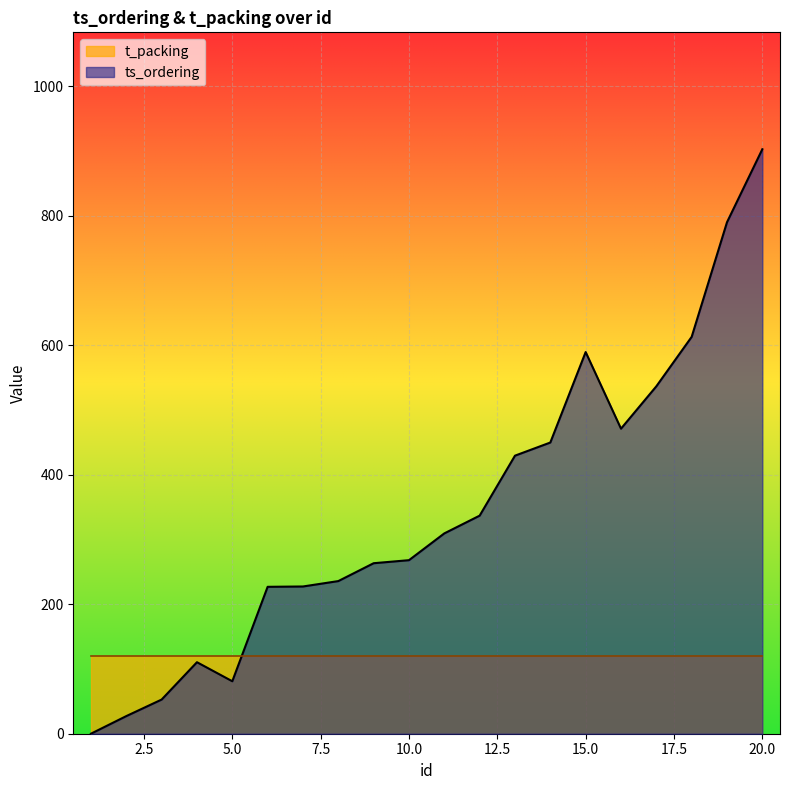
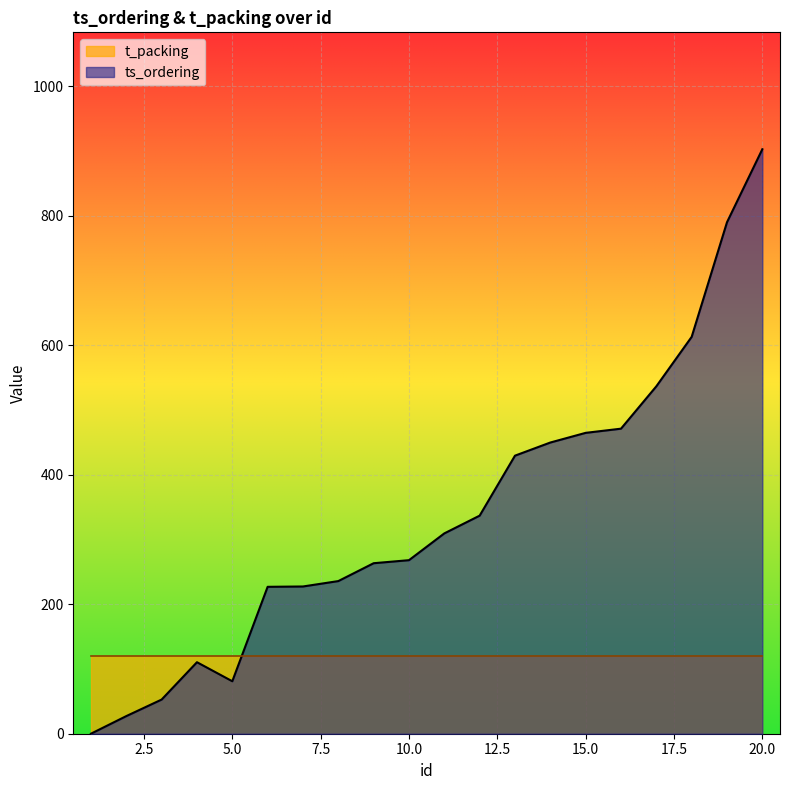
ts_ordering, 15.0: 590 -> 460
